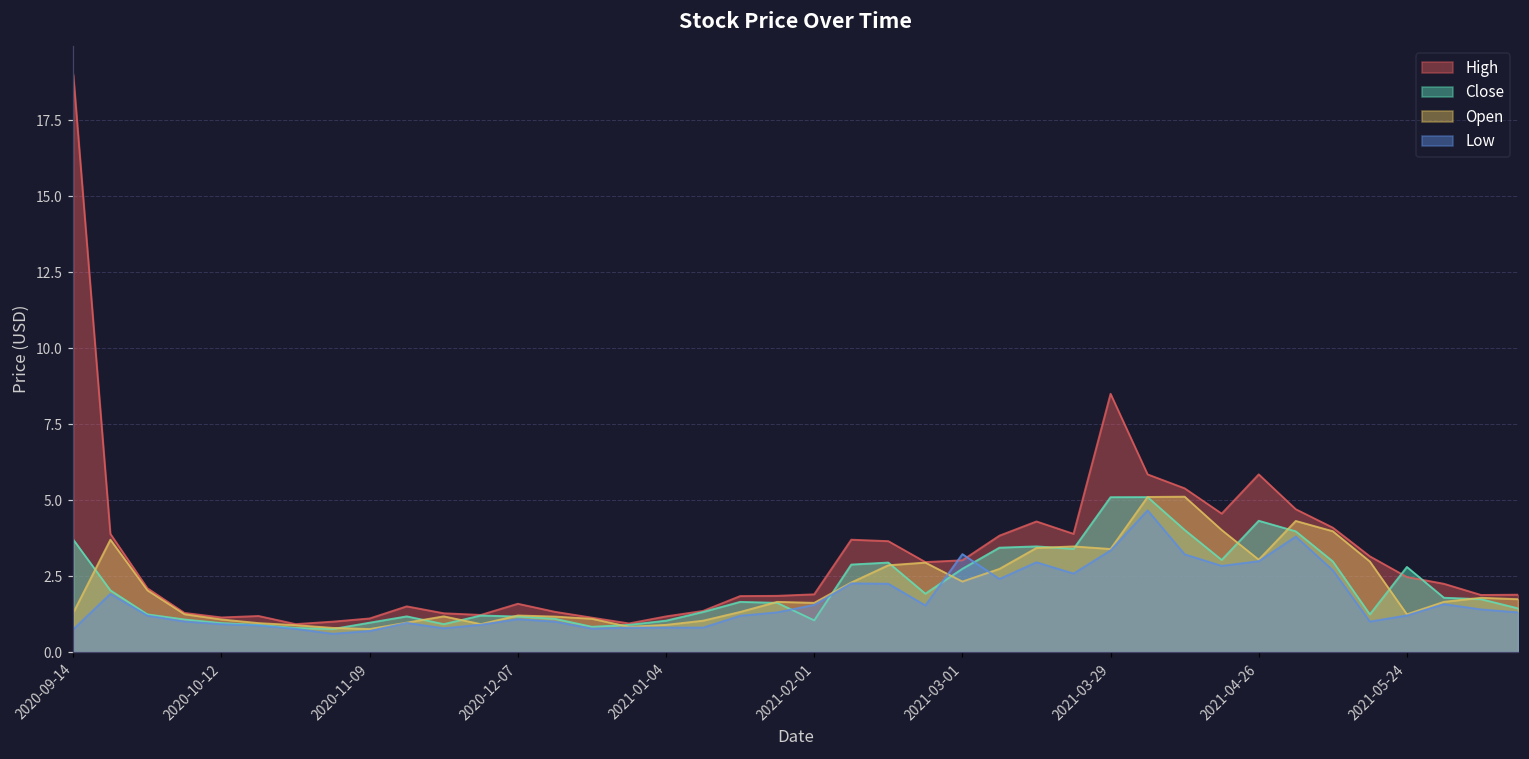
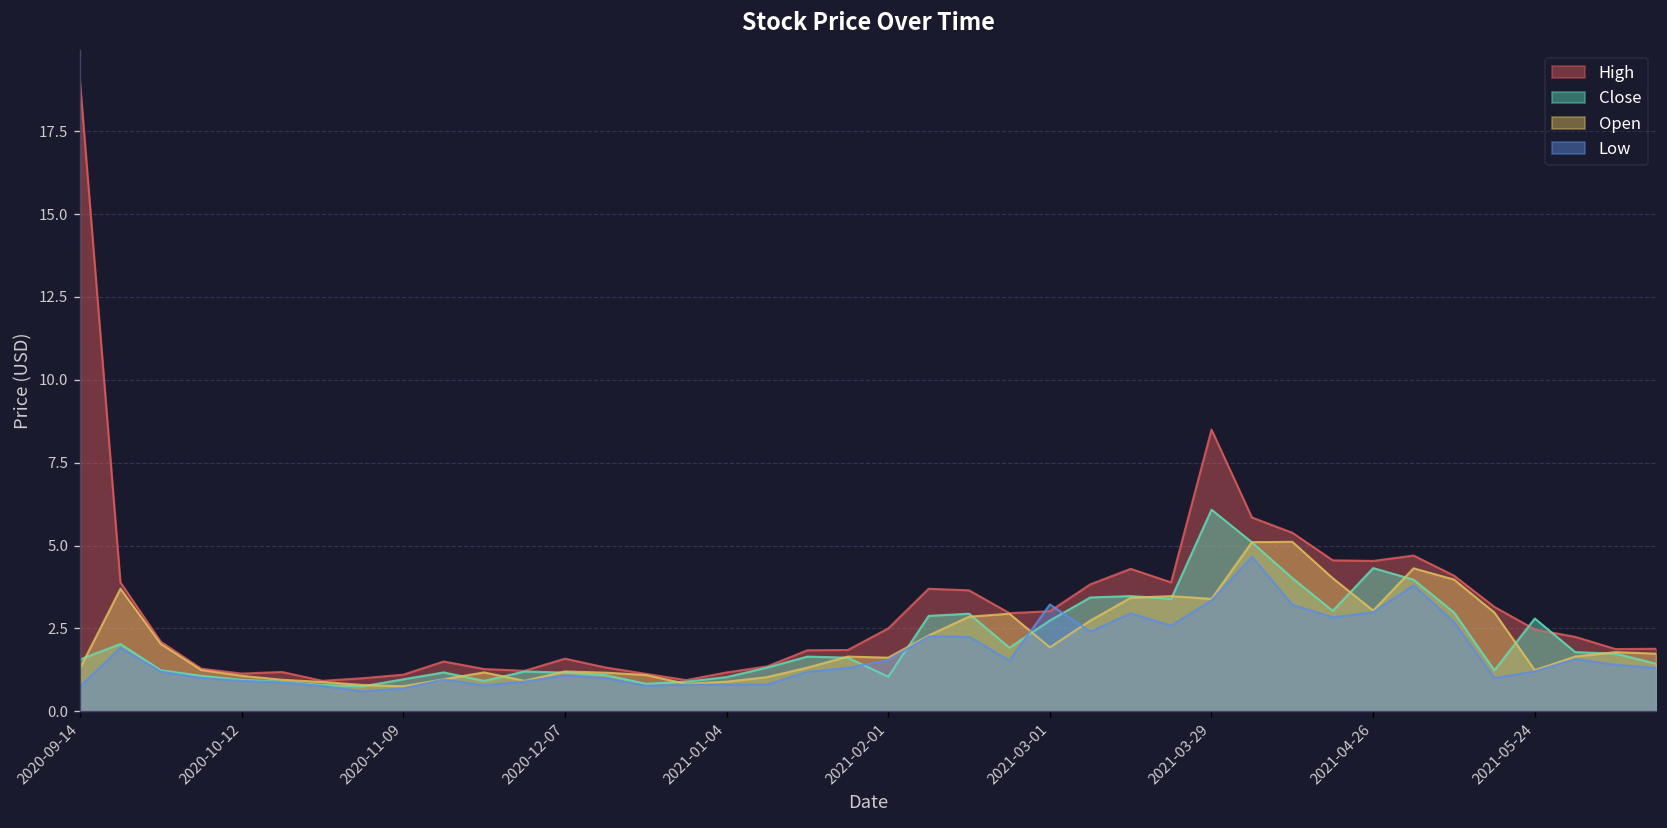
Close, 2020-09-14: 3.7 -> 1.6
High, 2021-02-01: 1.9 -> 2.5
Open, 2021-03-01: 2.3 -> 1.9
Close, 2021-03-29: 5.1 -> 6.1
High, 2021-04-26: 5.8 -> 4.5
